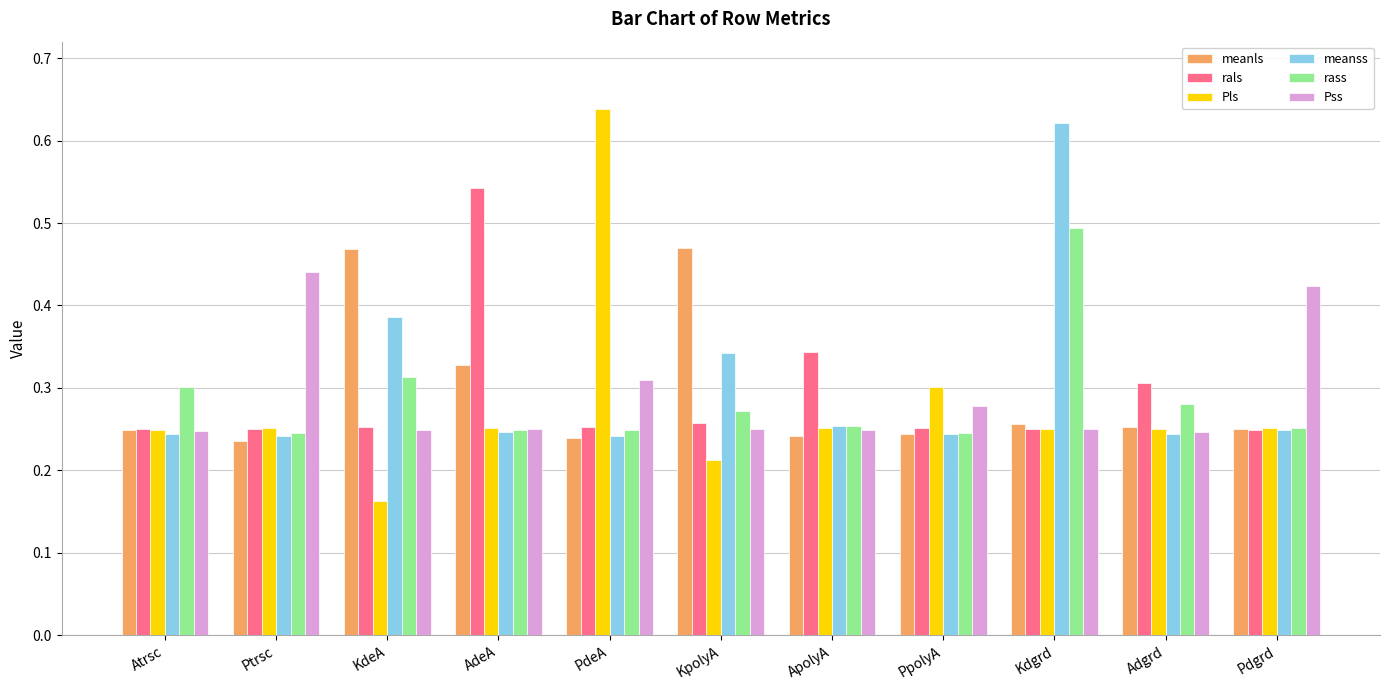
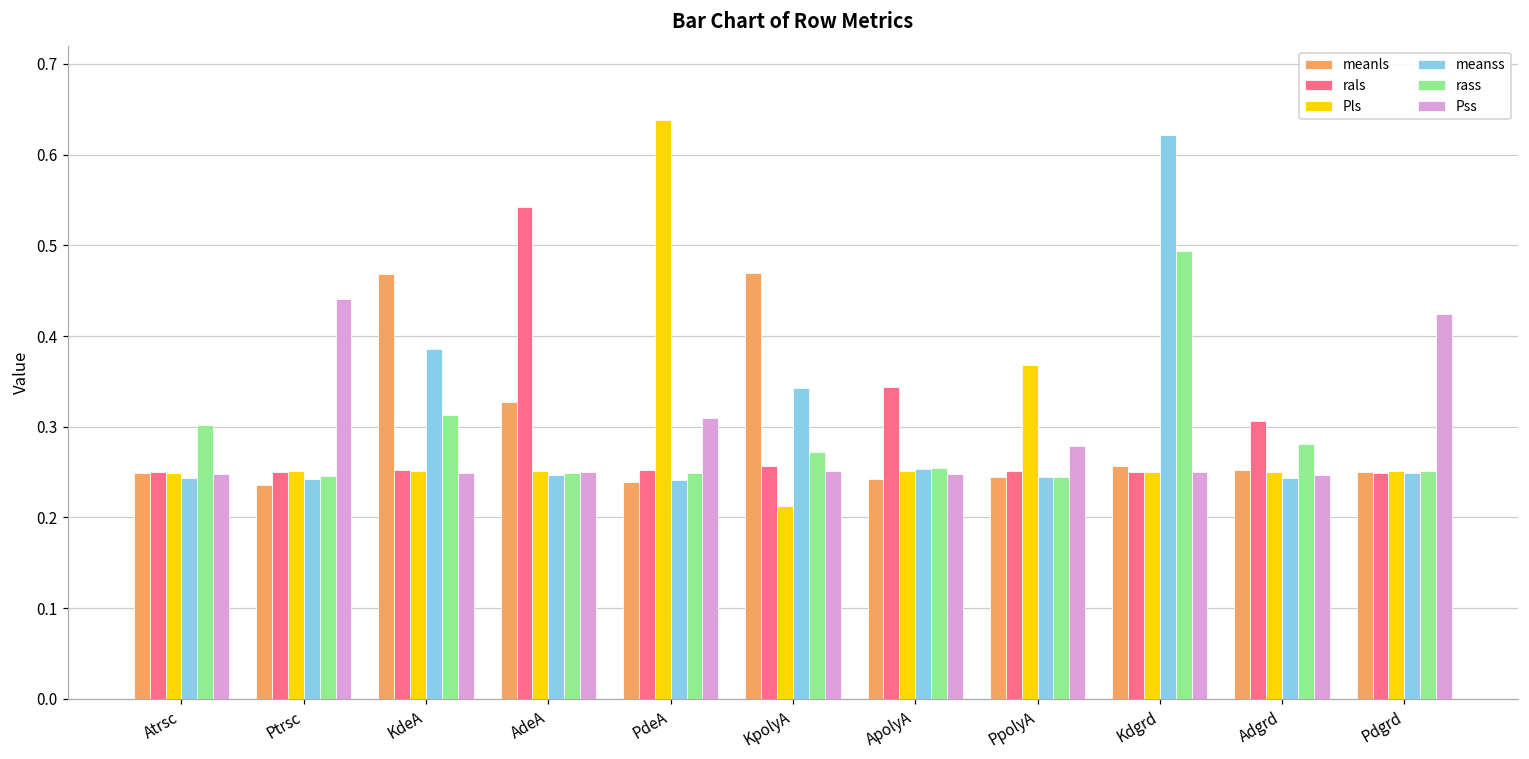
Pls, KdeA: 0.16 -> 0.25
Pls, PpolyA: 0.30 -> 0.37
